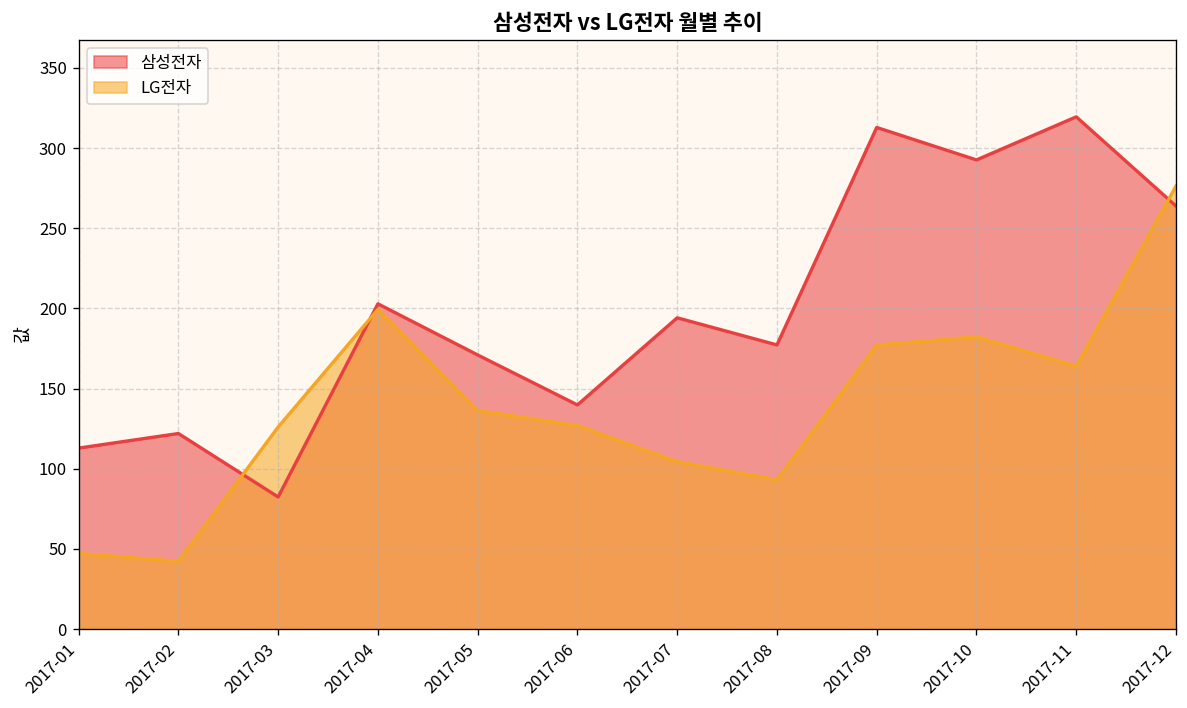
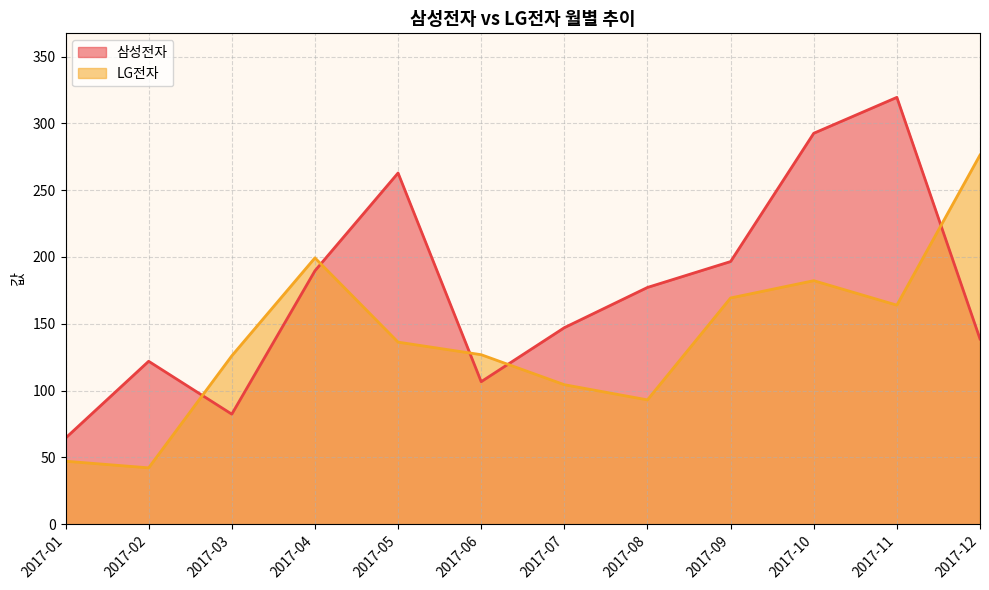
삼성전자, 2017-01: 113 -> 64
삼성전자, 2017-04: 203 -> 190
삼성전자, 2017-05: 171 -> 263
삼성전자, 2017-06: 140 -> 107
삼성전자, 2017-07: 194 -> 147
삼성전자, 2017-09: 313 -> 197
LG전자, 2017-09: 177 -> 169
삼성전자, 2017-12: 264 -> 139
